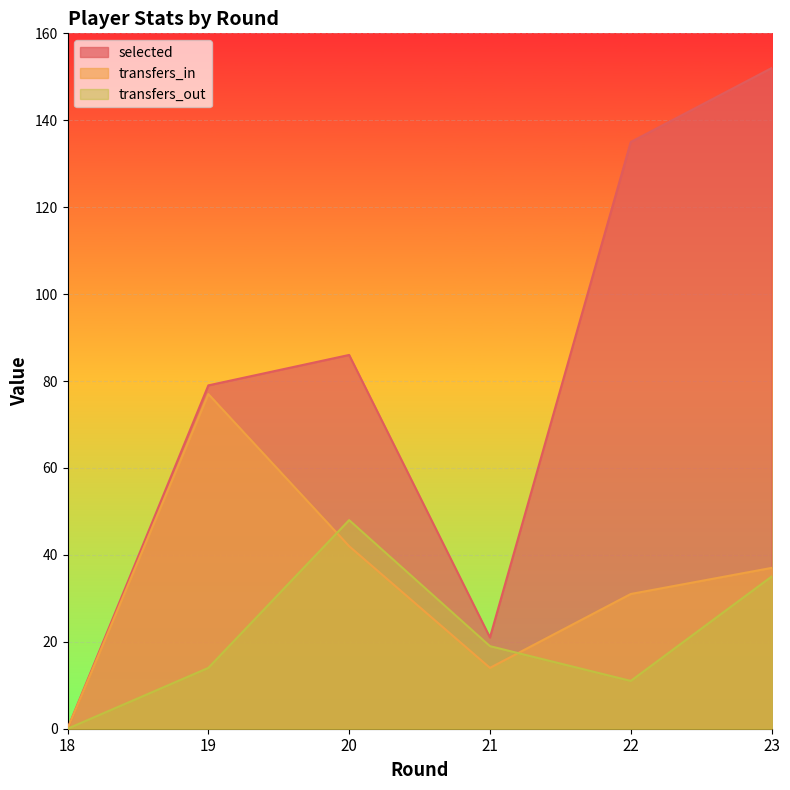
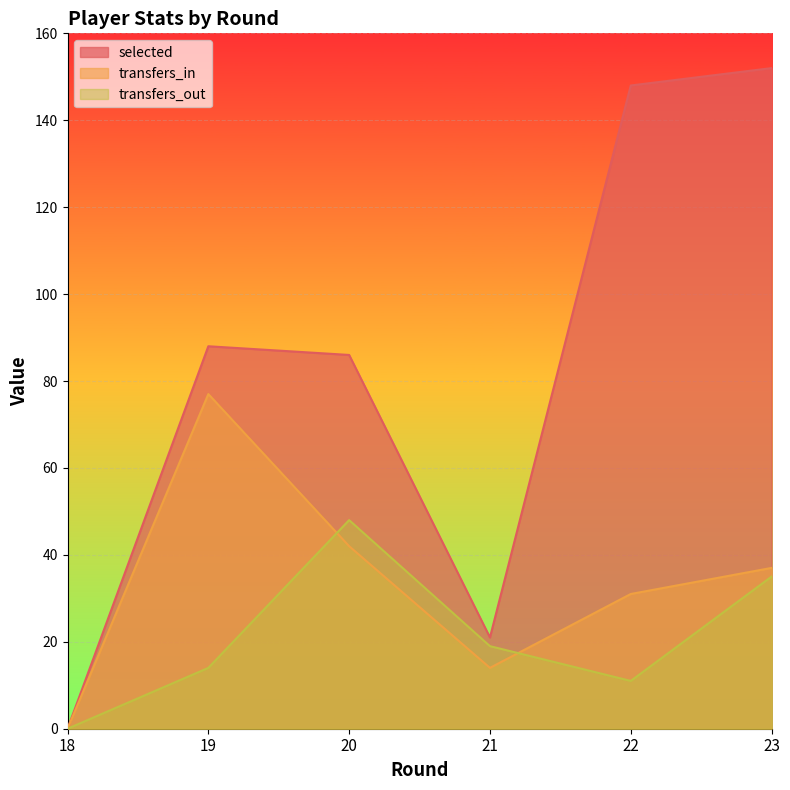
selected, 19: 79 -> 88
selected, 22: 135 -> 148
